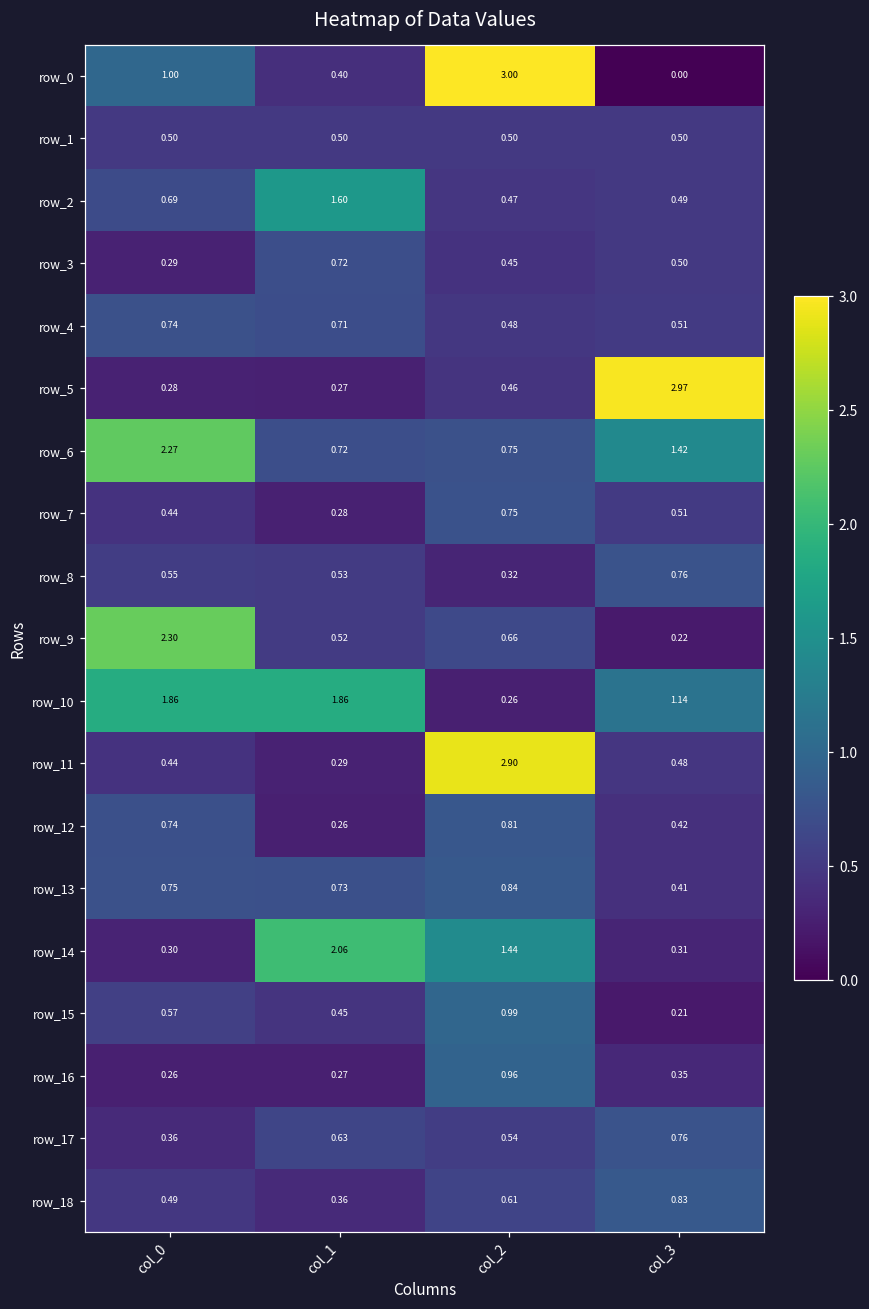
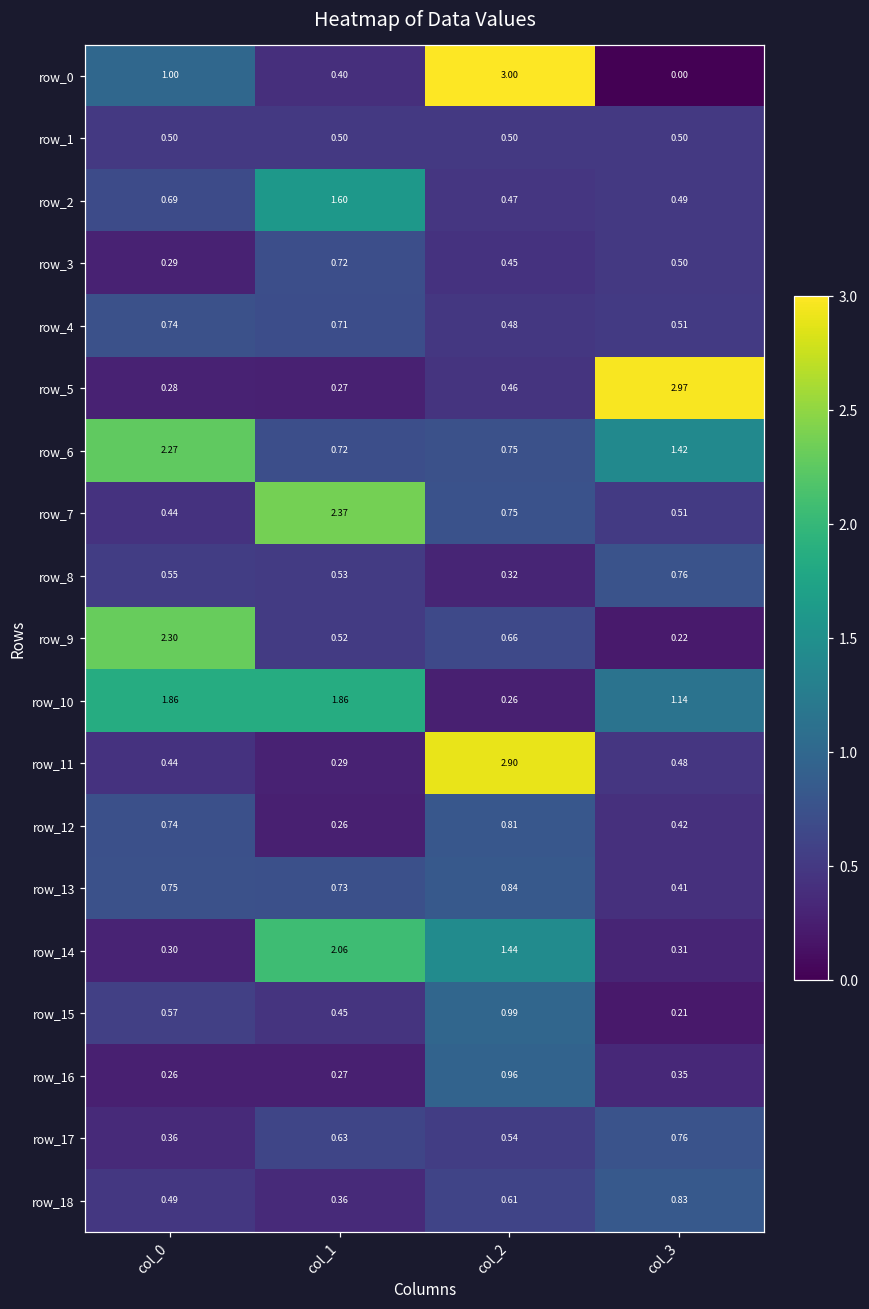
row_7, col_1: 0.28 -> 2.37
